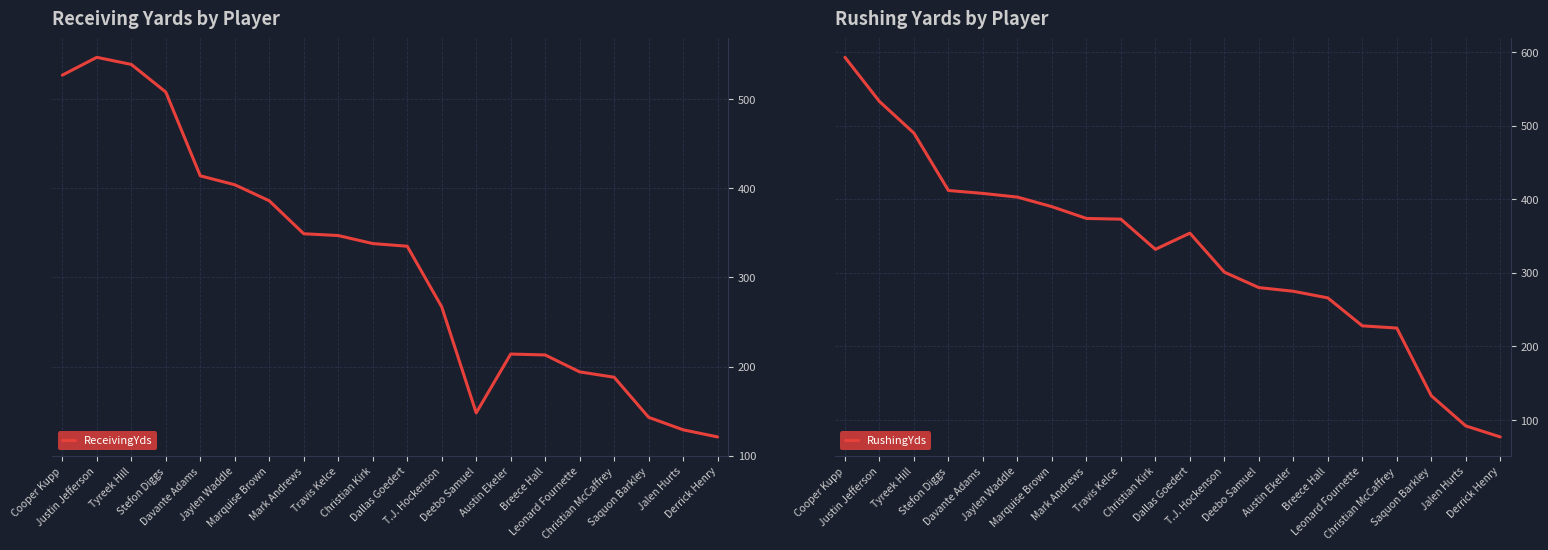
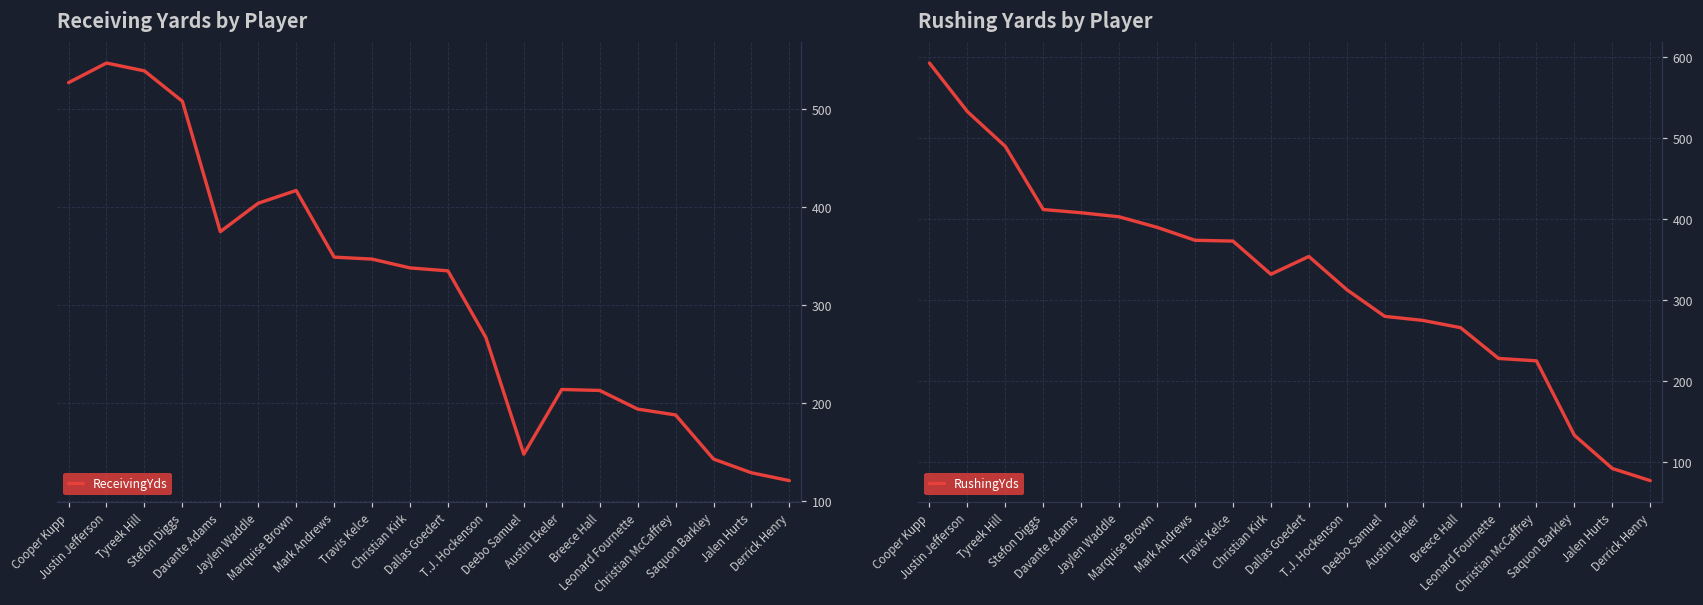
Receiving Yards by Player, Davante Adams: 410 -> 380
Receiving Yards by Player, Marquise Brown: 390 -> 420
Rushing Yards by Player, T.J. Hockenson: 300 -> 310
